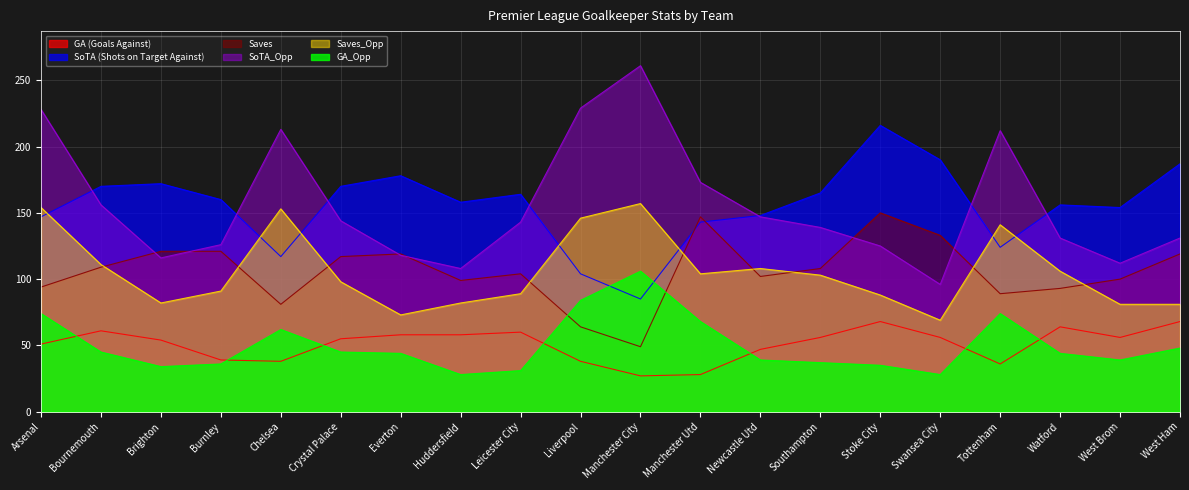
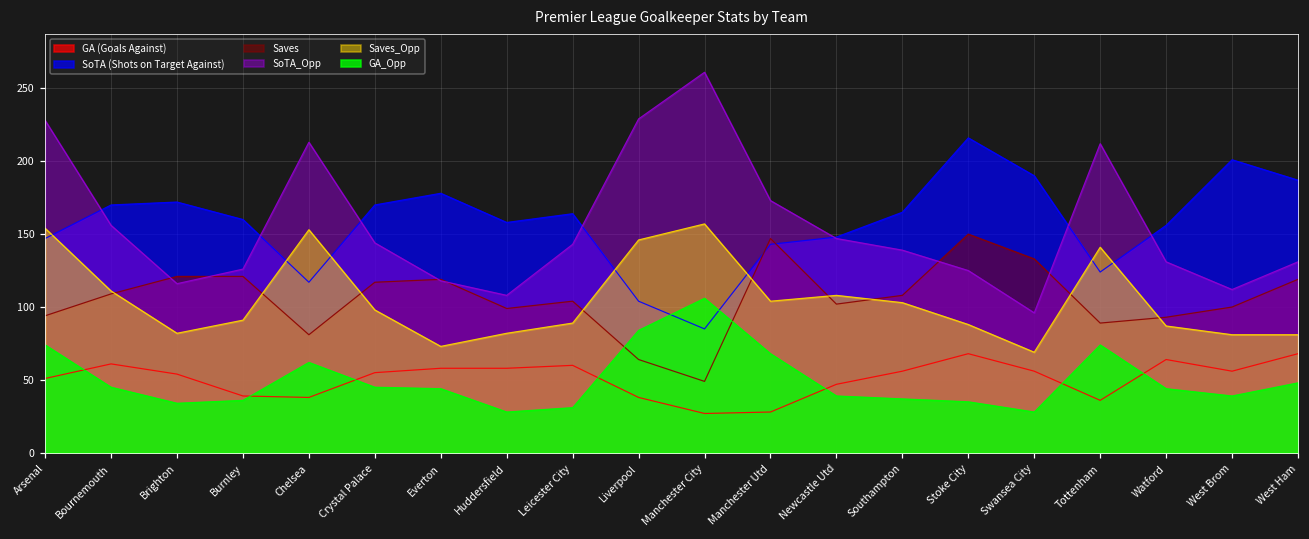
Saves_Opp, Watford: 106 -> 87
SoTA (Shots on Target Against), West Brom: 154 -> 201
